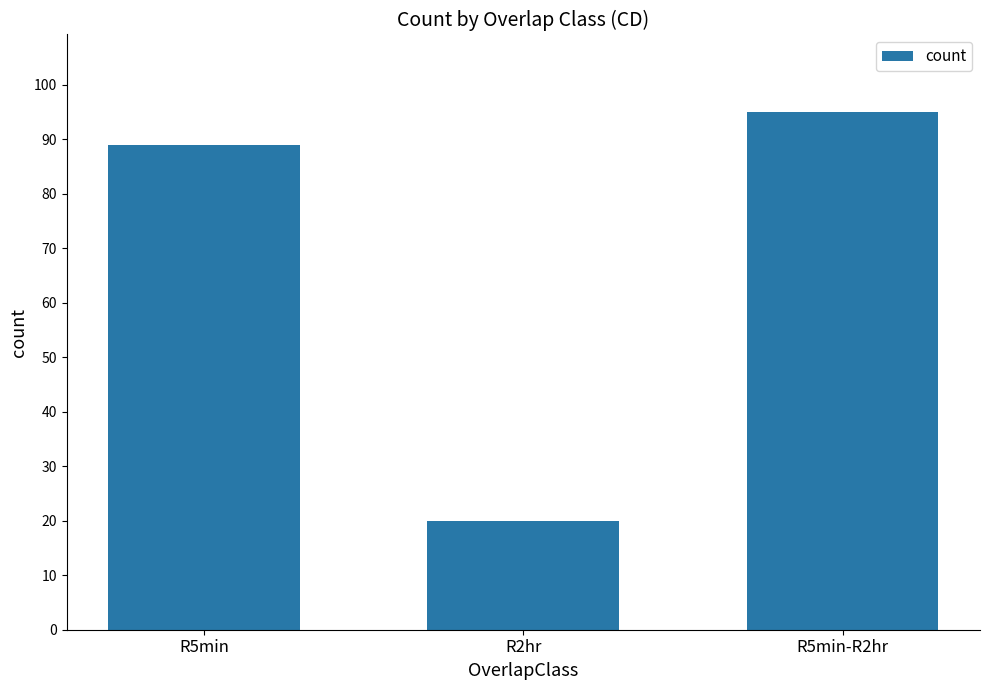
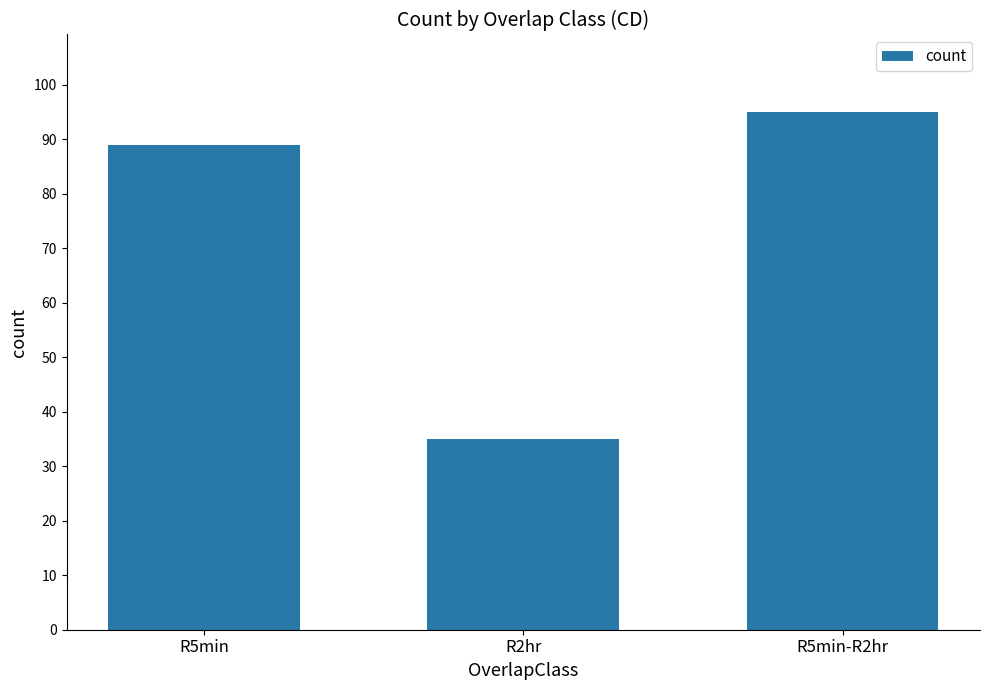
R2hr: 20 -> 35
